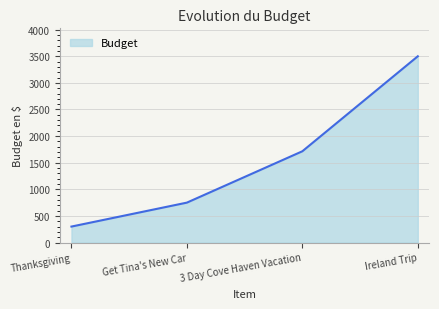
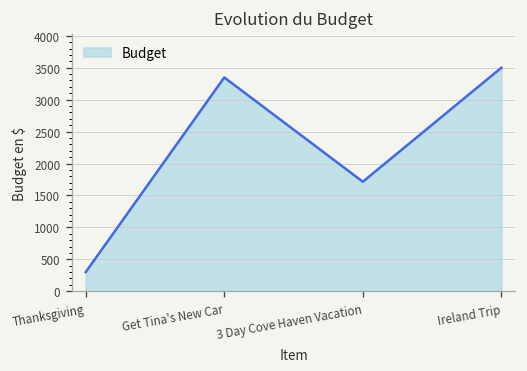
Get Tina's New Car: 800 -> 3300
